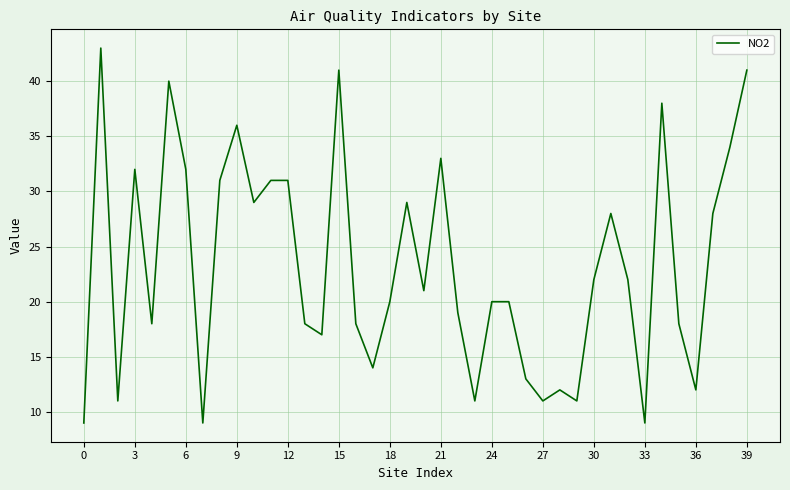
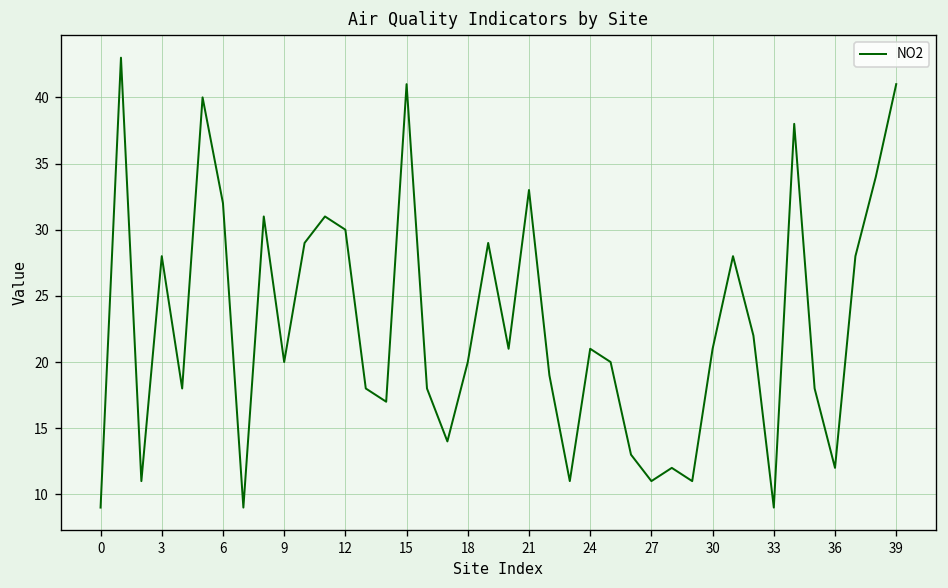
3: 32 -> 28
9: 36 -> 20
12: 31 -> 30
24: 20 -> 21
30: 22 -> 21
